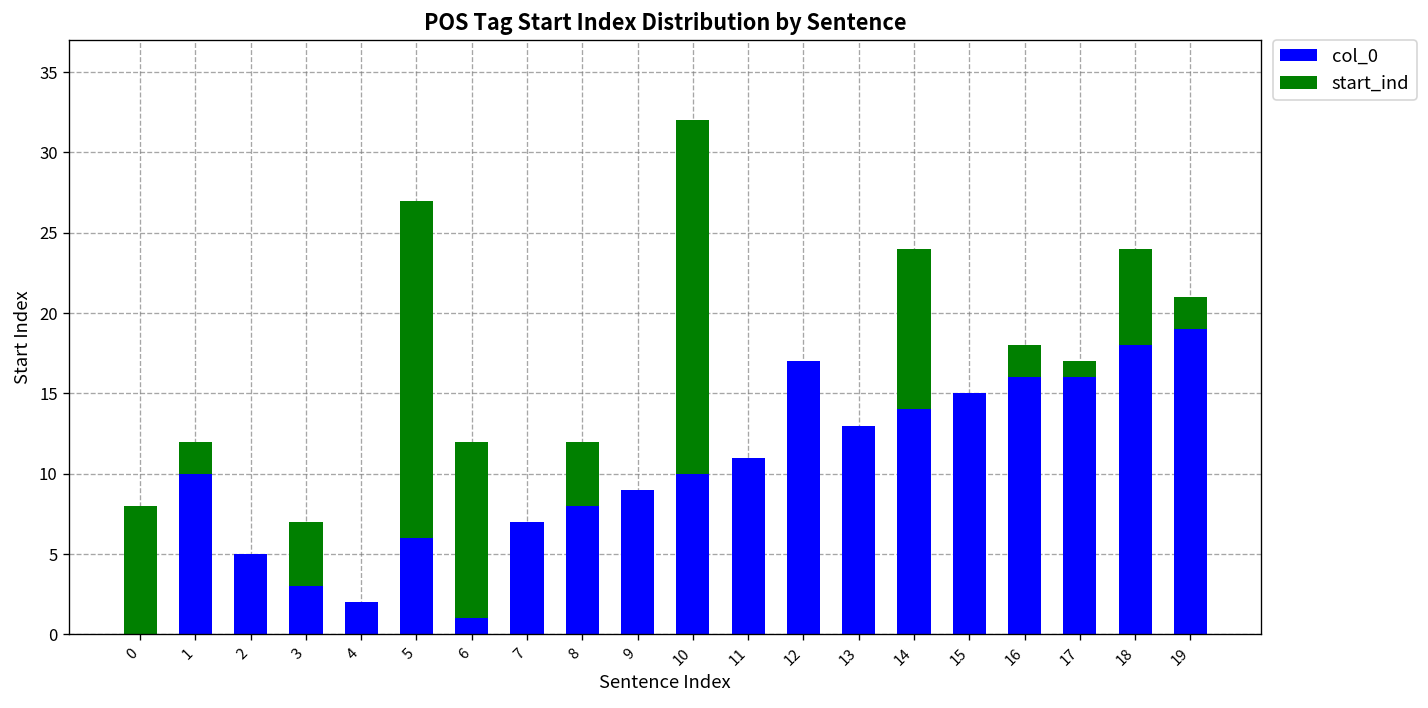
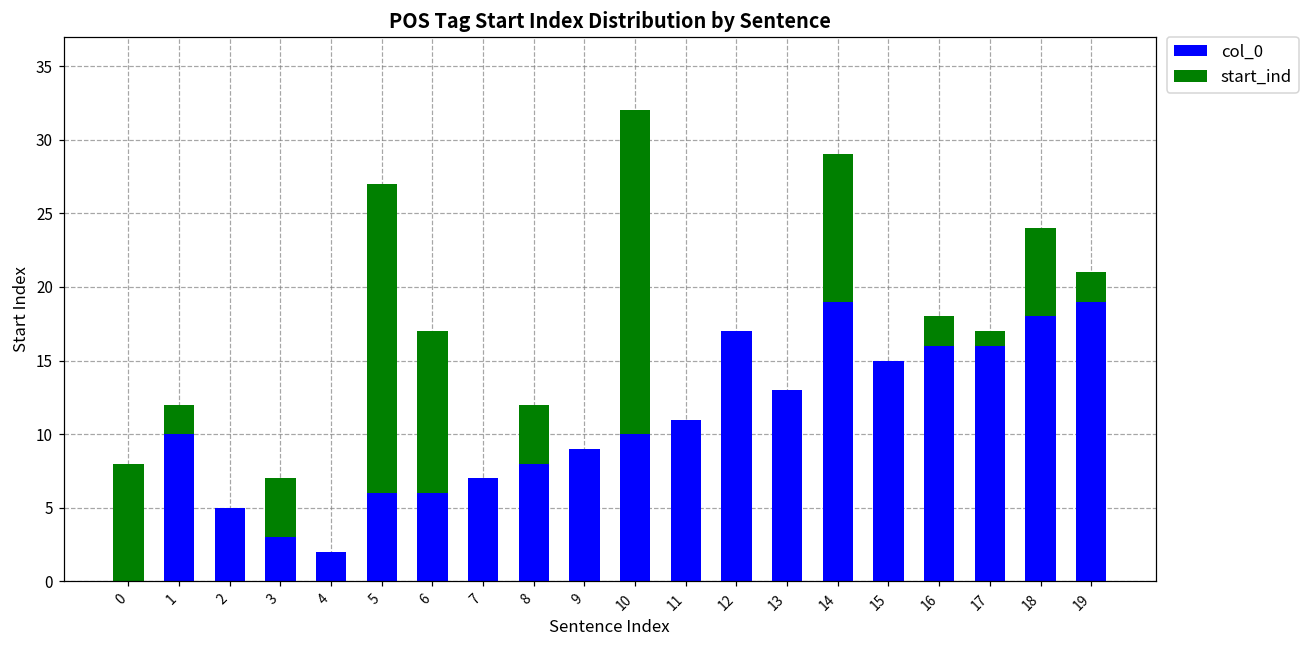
col_0, 6: 1 -> 6
col_0, 14: 14 -> 19
